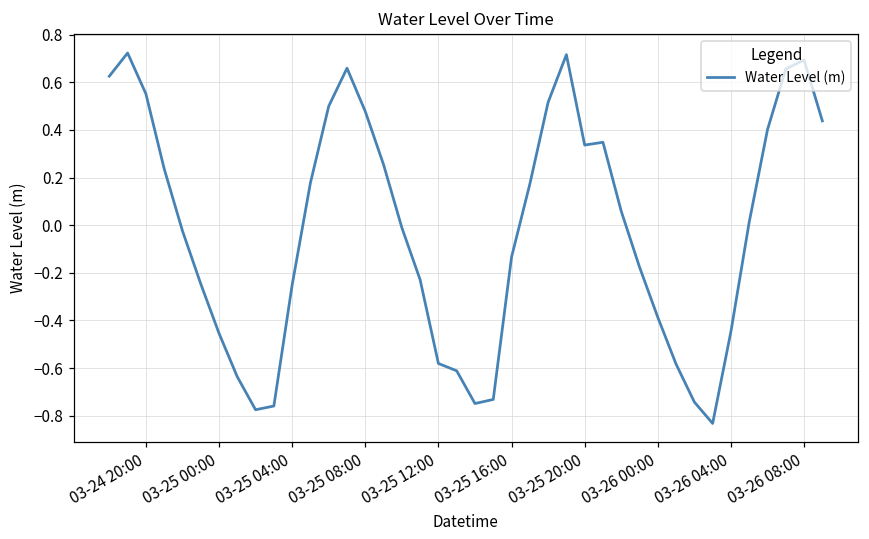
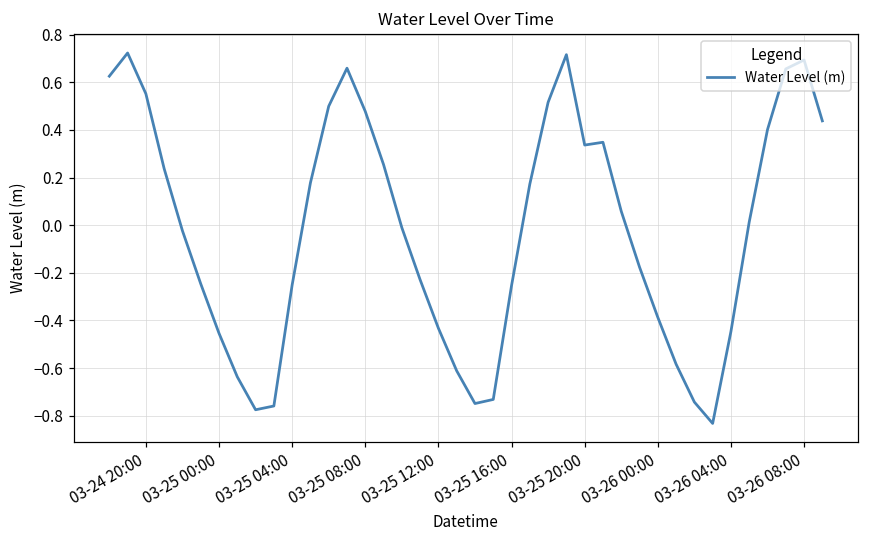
03-25 12:00: -0.58 -> -0.43
03-25 16:00: -0.13 -> -0.25
